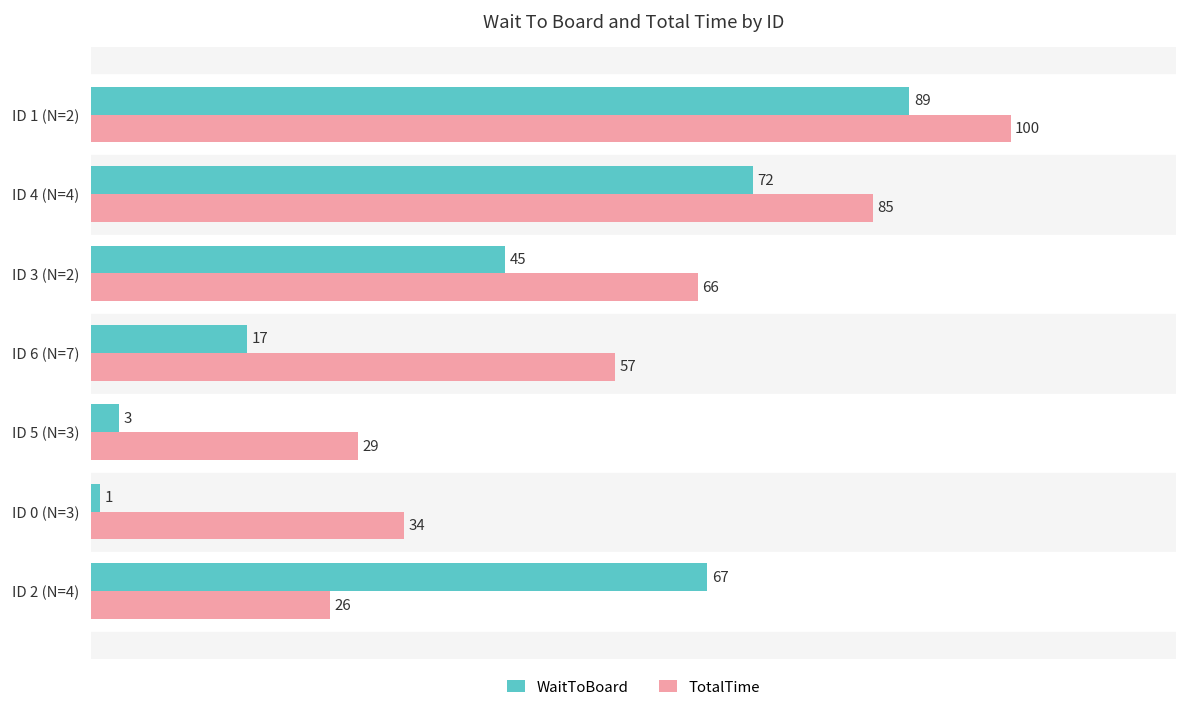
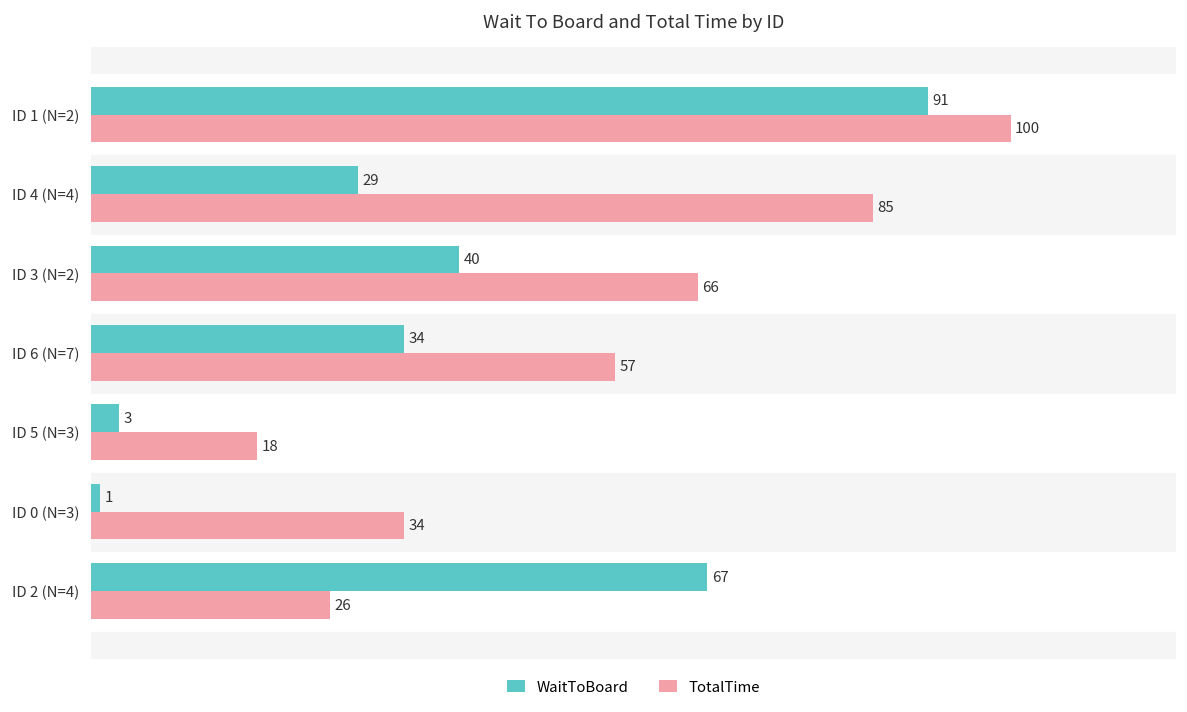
WaitToBoard, ID 1 (N=2): 89 -> 91
WaitToBoard, ID 4 (N=4): 72 -> 29
WaitToBoard, ID 3 (N=2): 45 -> 40
WaitToBoard, ID 6 (N=7): 17 -> 34
TotalTime, ID 5 (N=3): 29 -> 18
